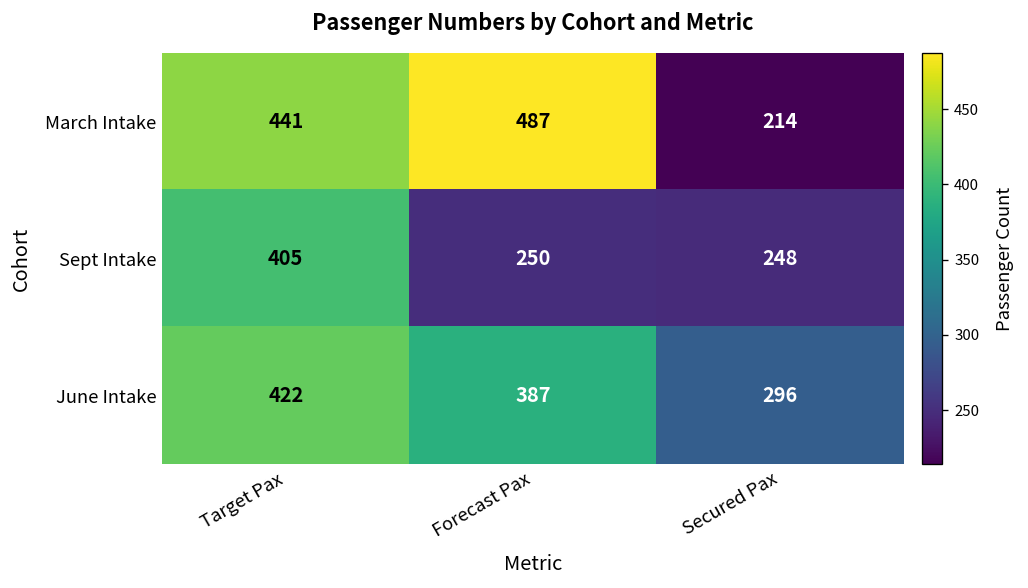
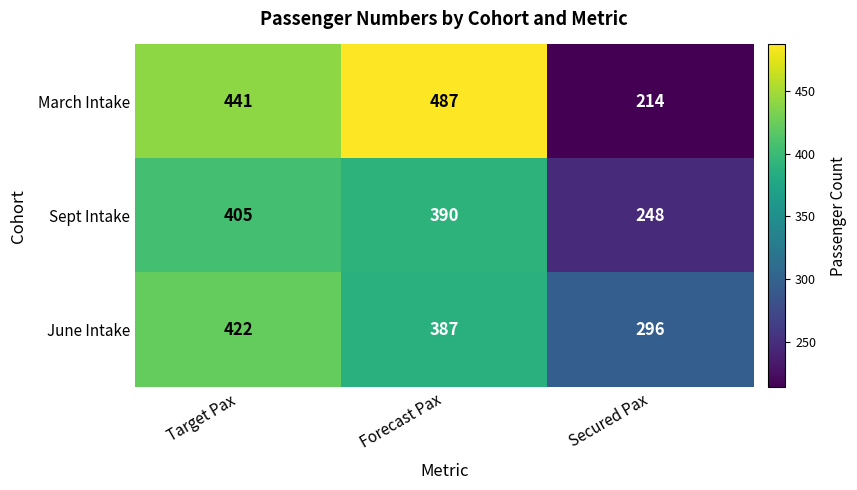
Sept Intake, Forecast Pax: 250 -> 390
